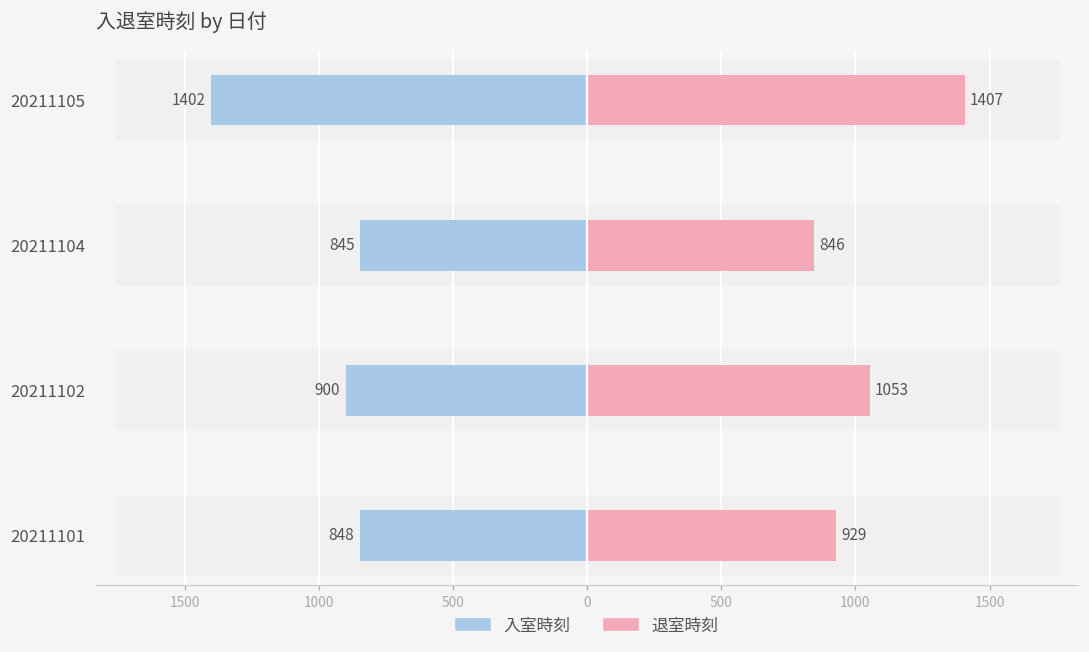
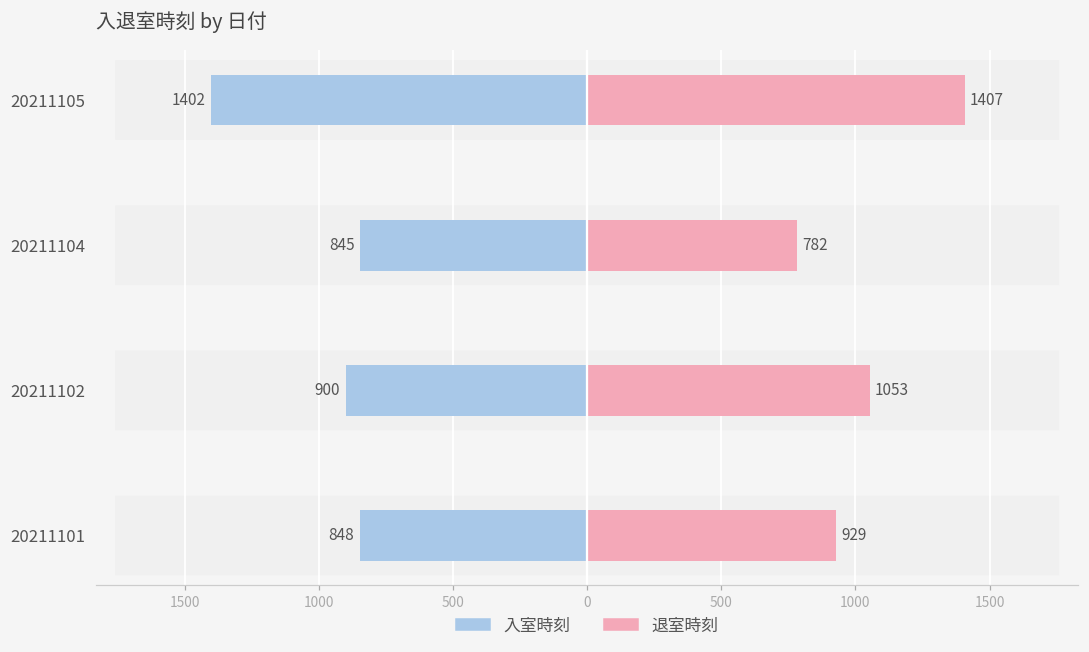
退室時刻, 20211104: 846 -> 782
